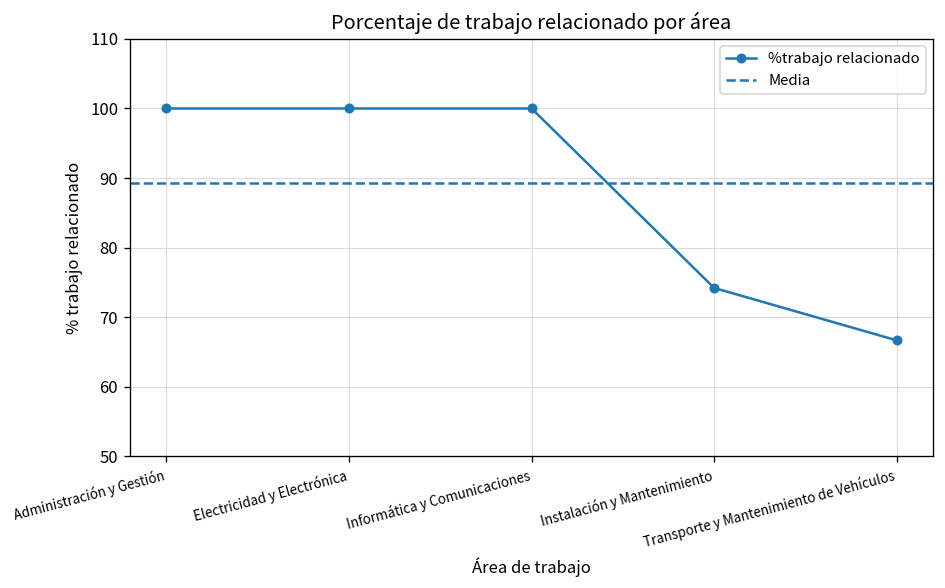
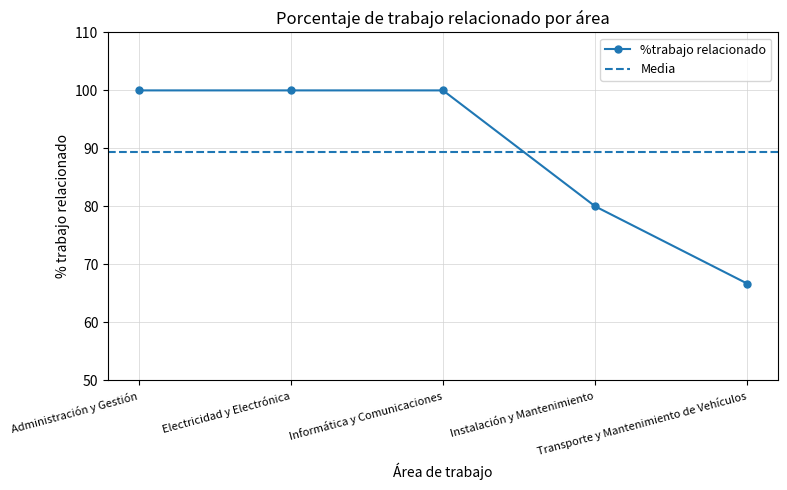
Instalación y Mantenimiento: 74 -> 80
